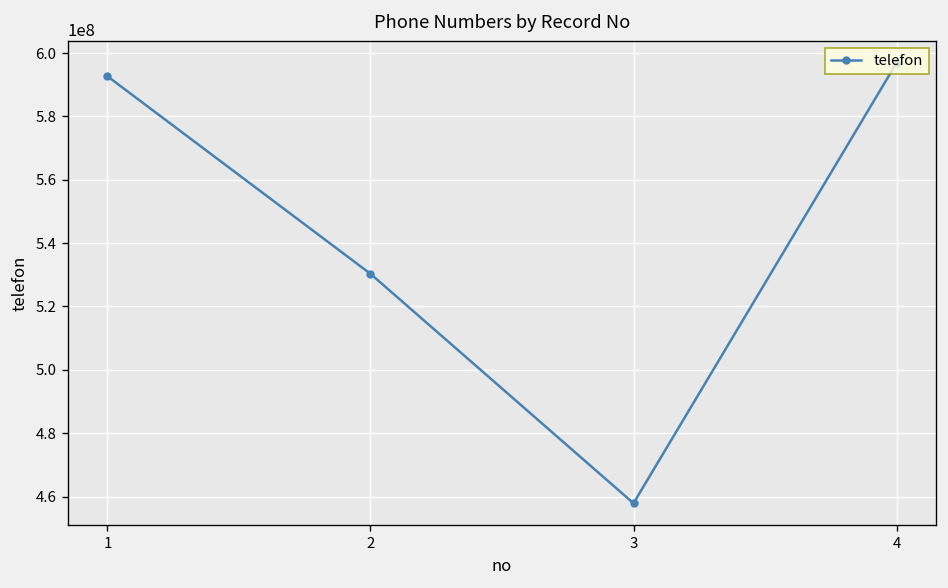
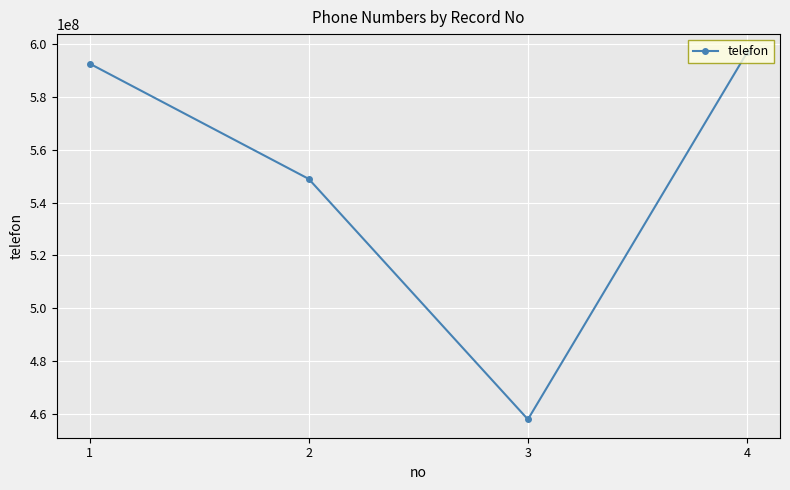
2: 530000000 -> 549000000
